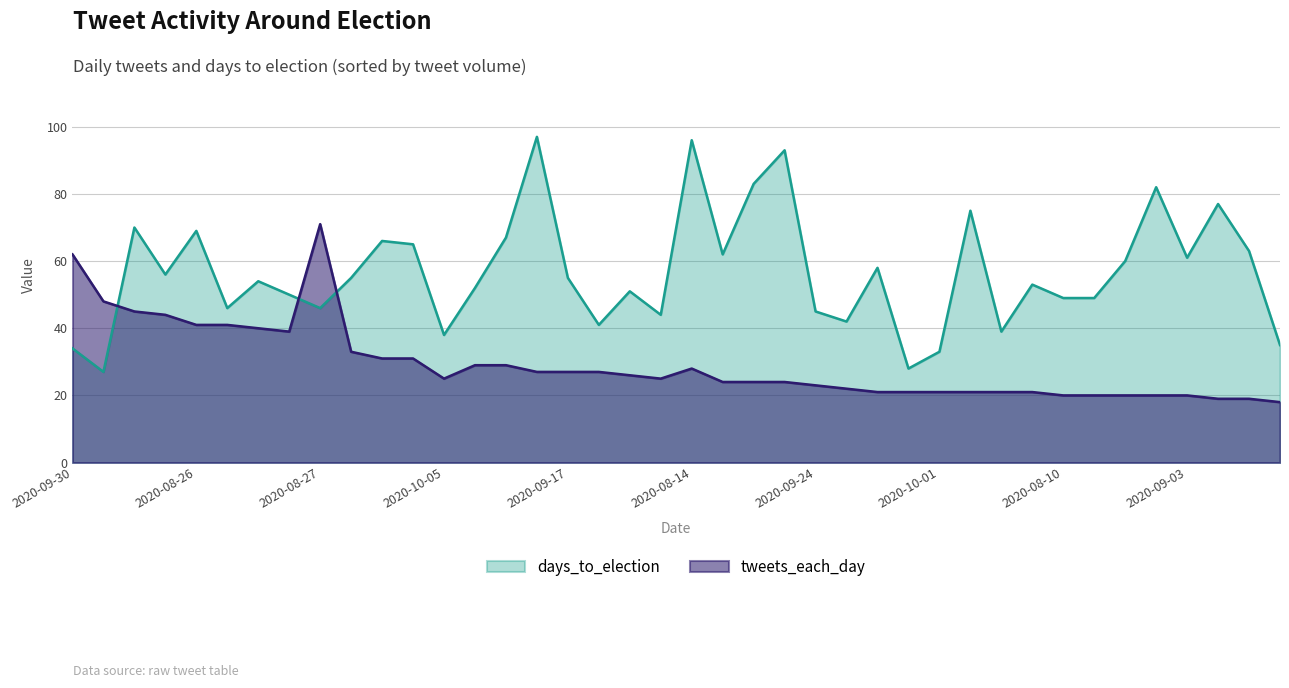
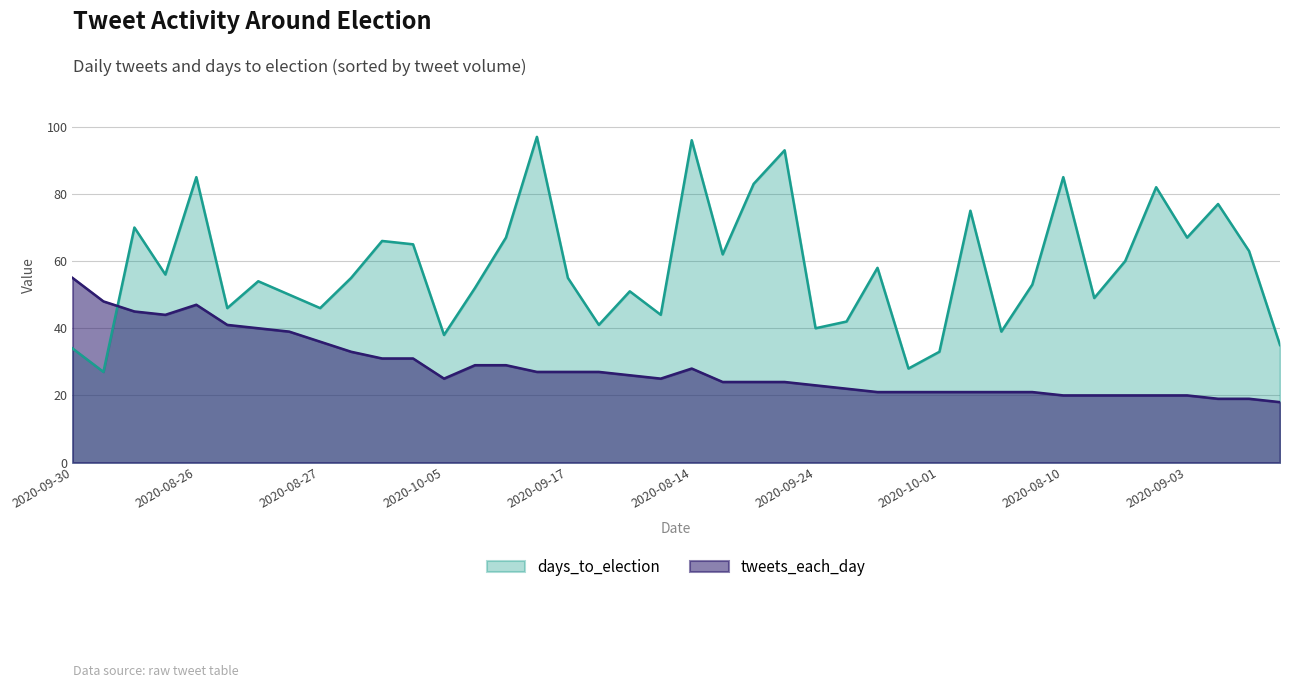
tweets_each_day, 2020-09-30: 62 -> 55
days_to_election, 2020-08-26: 69 -> 85
tweets_each_day, 2020-08-26: 41 -> 47
tweets_each_day, 2020-08-27: 71 -> 36
days_to_election, 2020-09-24: 45 -> 40
days_to_election, 2020-08-10: 49 -> 85
days_to_election, 2020-09-03: 61 -> 67
